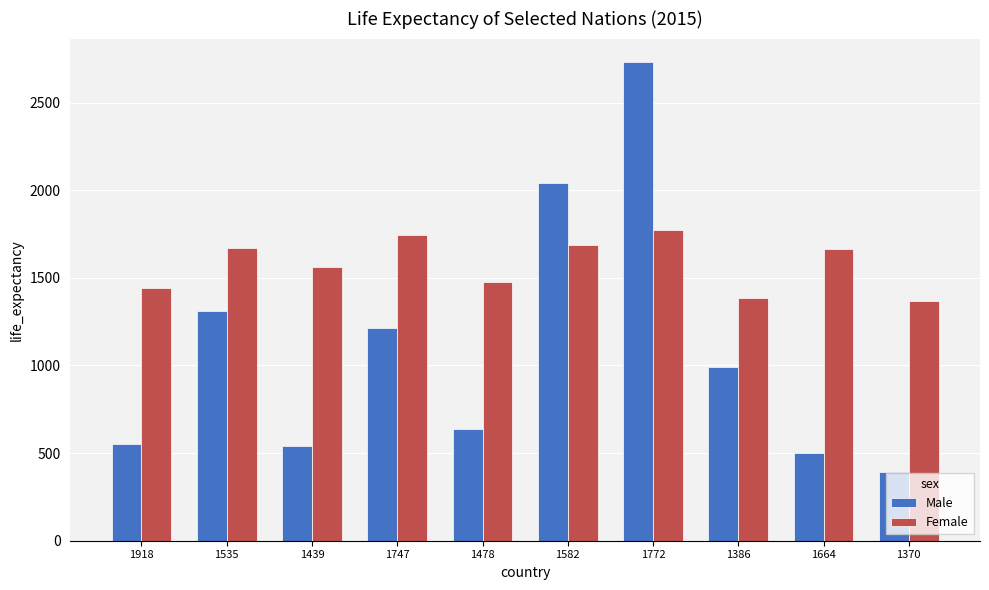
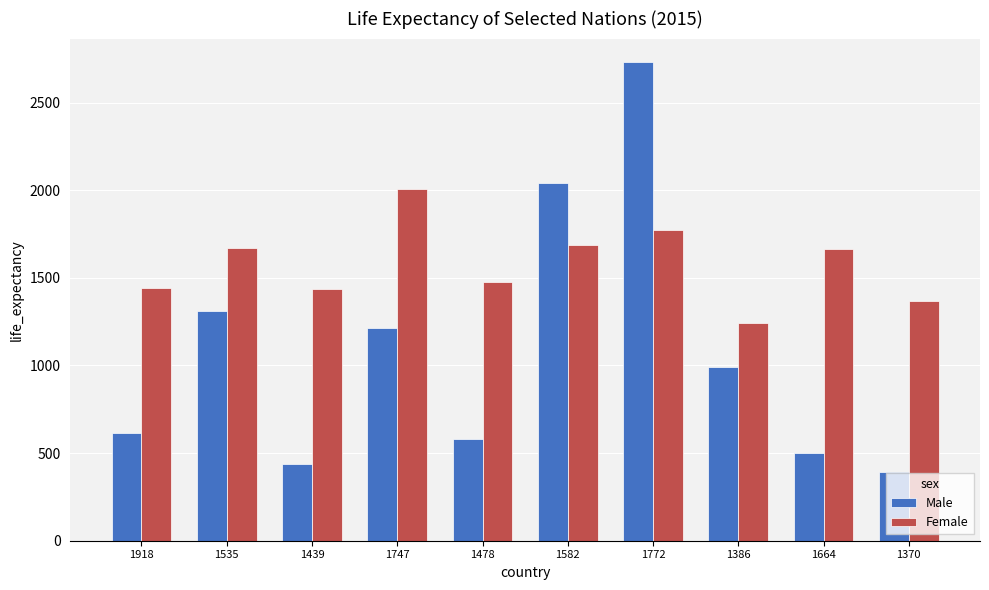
Male, 1918: 550 -> 620
Male, 1439: 540 -> 440
Female, 1439: 1560 -> 1440
Female, 1747: 1750 -> 2000
Male, 1478: 640 -> 580
Female, 1386: 1390 -> 1240
